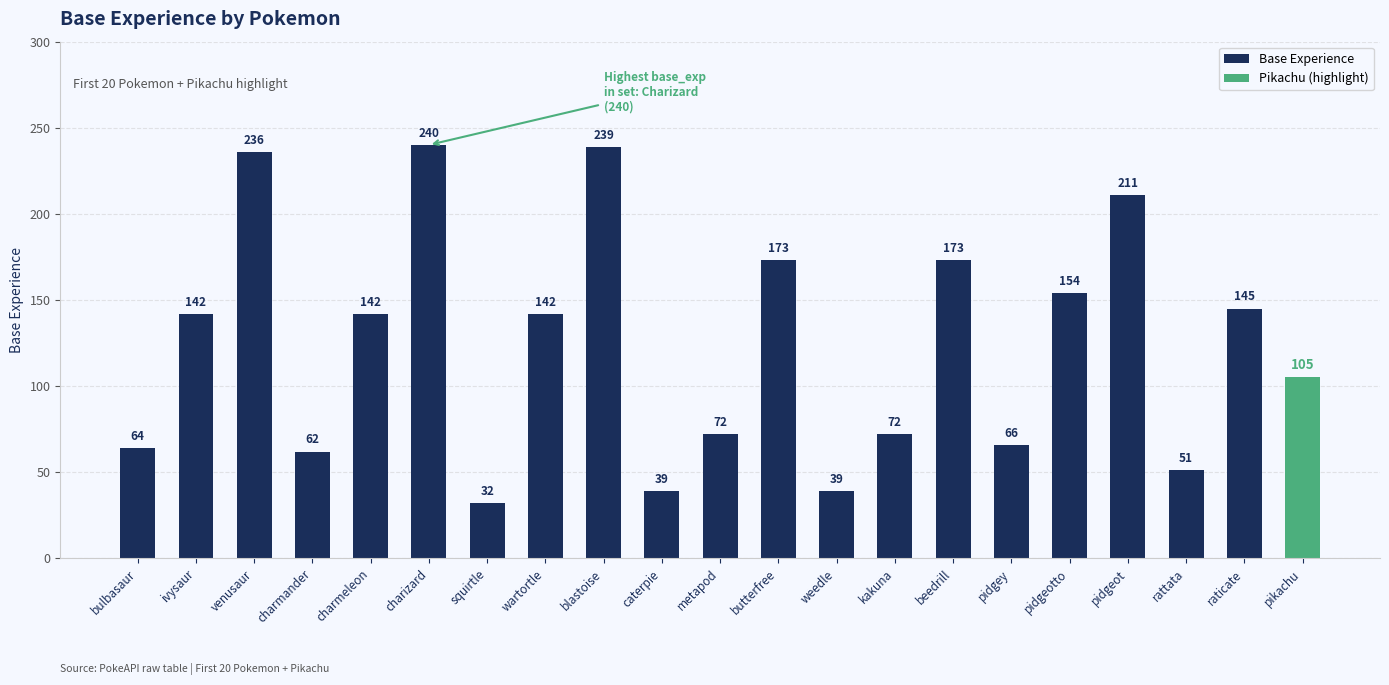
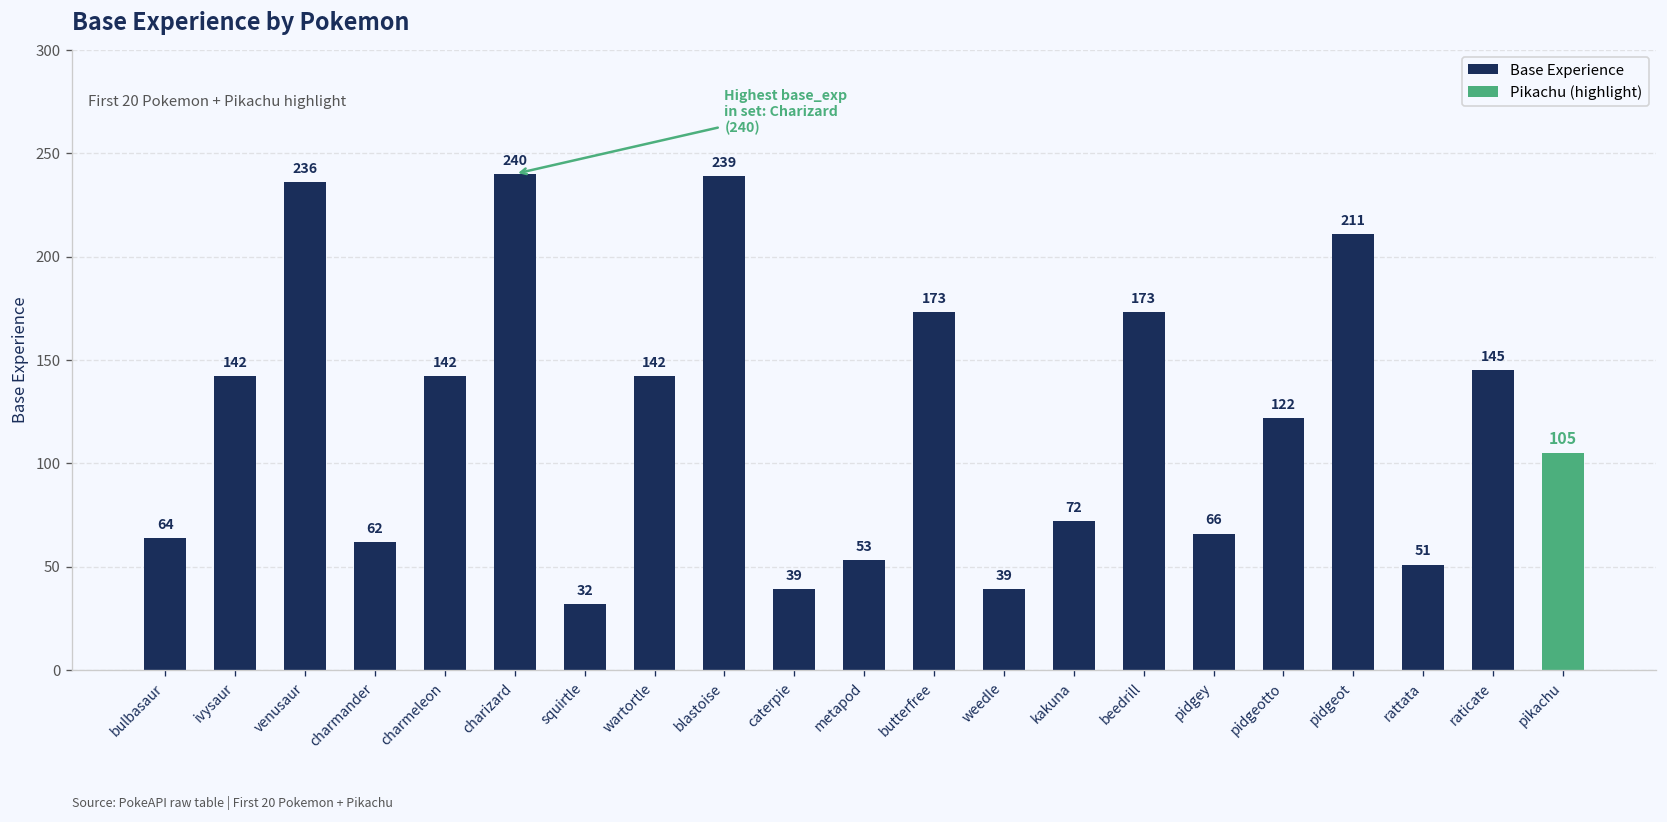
Base Experience, metapod: 72 -> 53
Base Experience, pidgeotto: 154 -> 122
